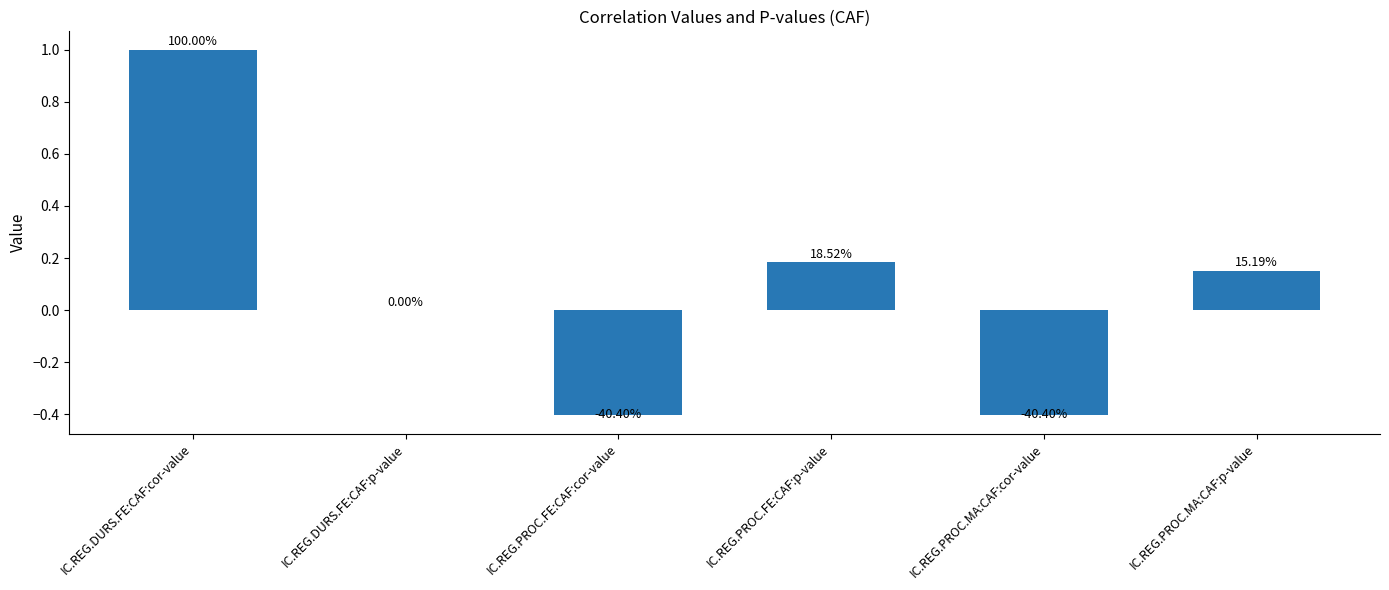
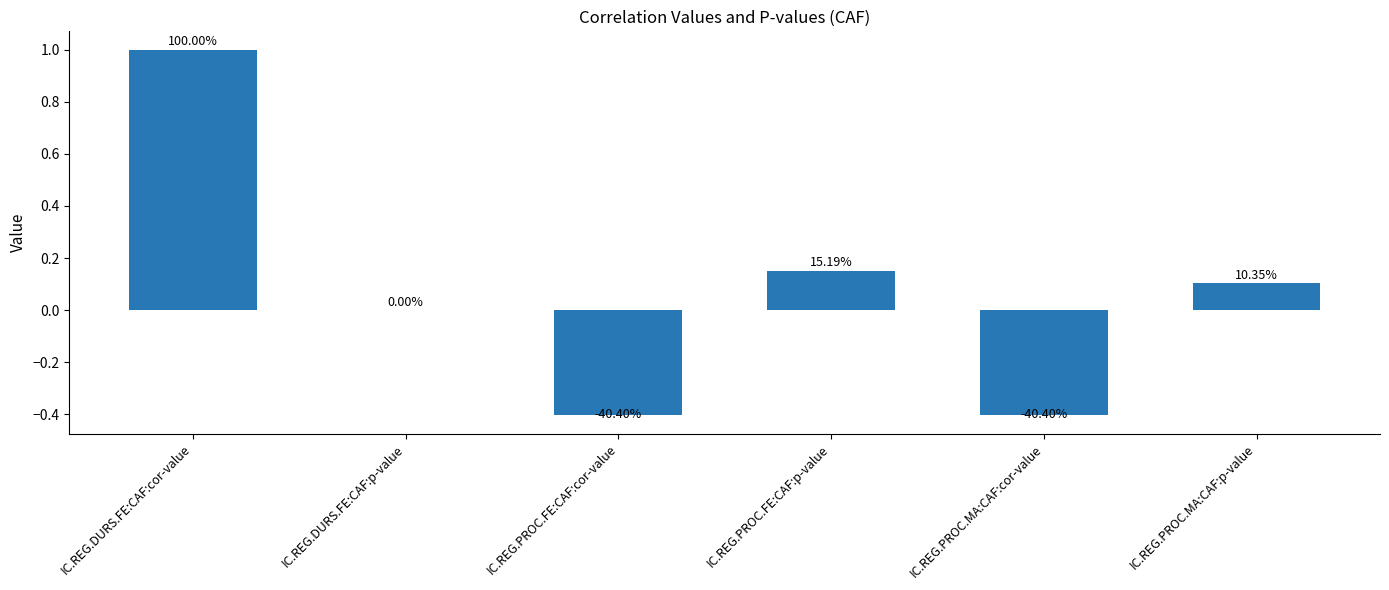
IC.REG.PROC.FE:CAF:p-value: 18.52% -> 15.19%
IC.REG.PROC.MA:CAF:p-value: 15.19% -> 10.35%
